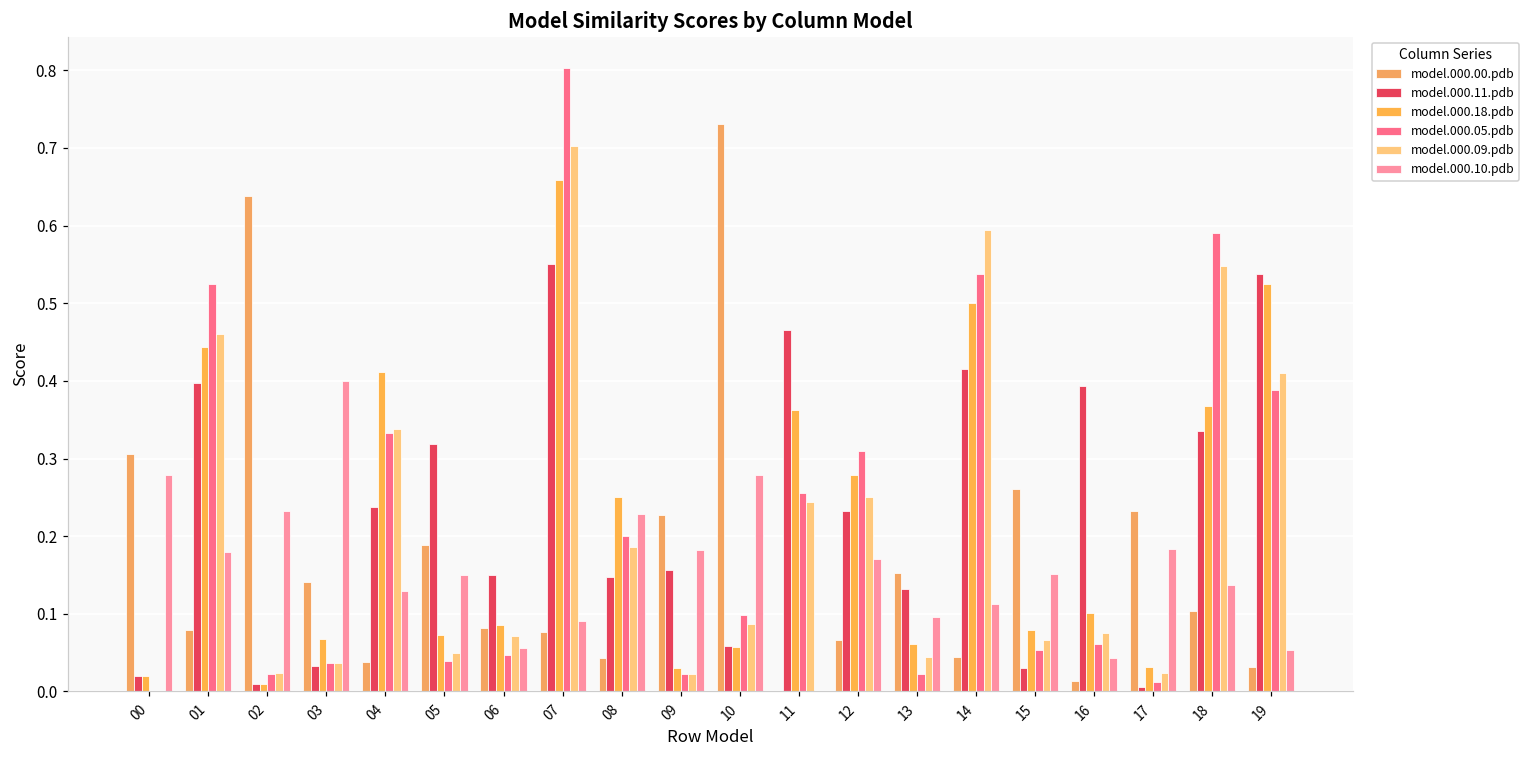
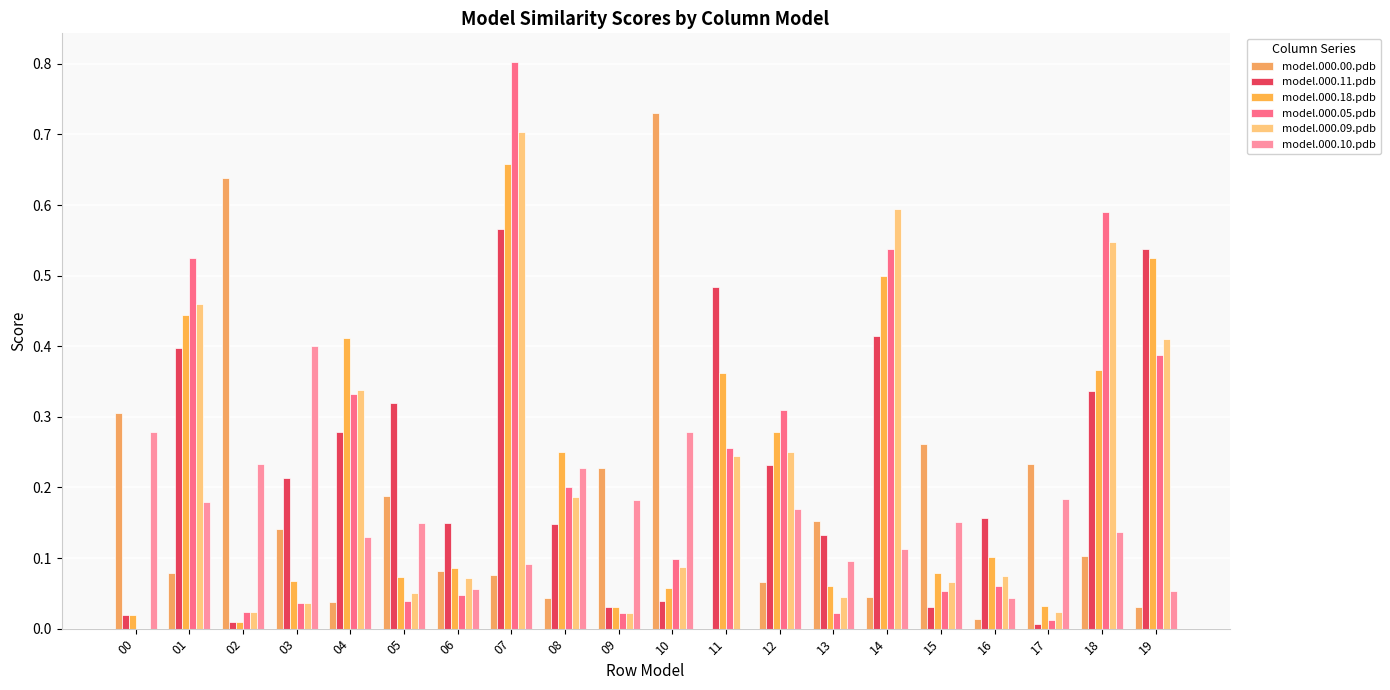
model.000.11.pdb, 03: 0.03 -> 0.21
model.000.11.pdb, 04: 0.24 -> 0.28
model.000.11.pdb, 07: 0.55 -> 0.57
model.000.11.pdb, 09: 0.16 -> 0.03
model.000.11.pdb, 10: 0.06 -> 0.04
model.000.11.pdb, 11: 0.47 -> 0.48
model.000.11.pdb, 16: 0.39 -> 0.16
